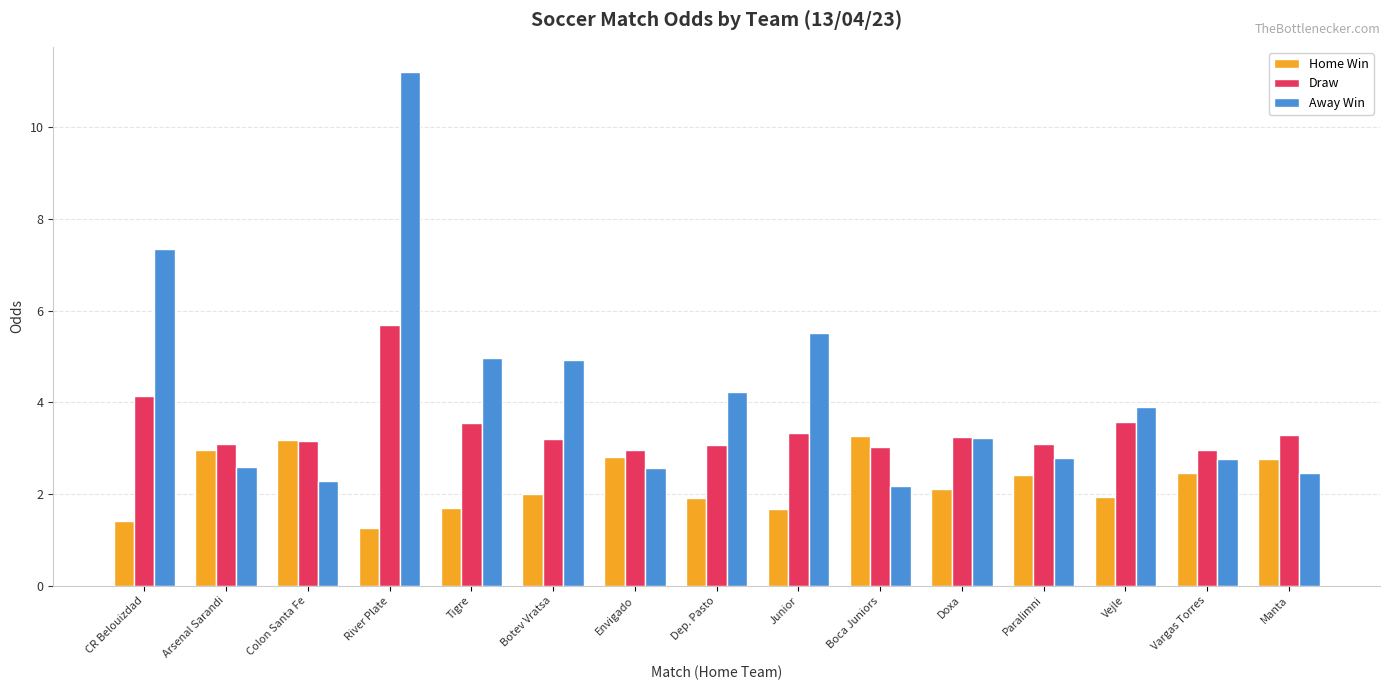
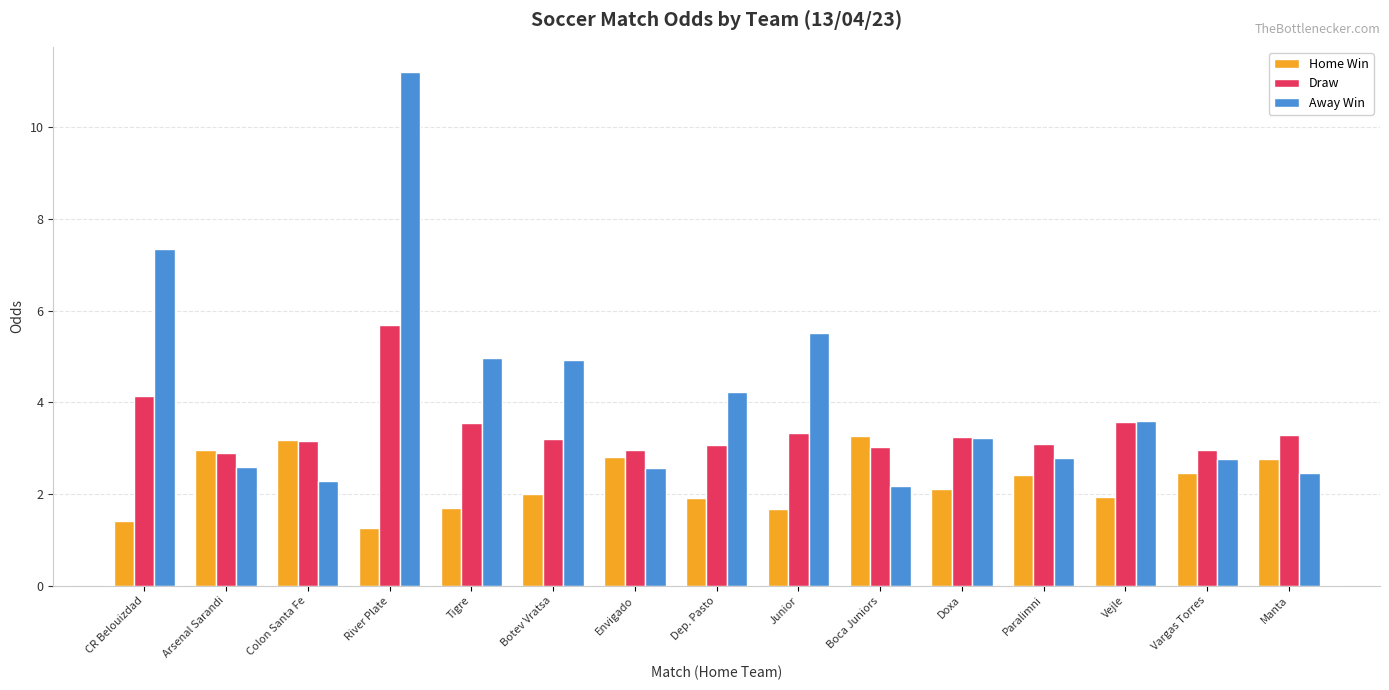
Draw, Arsenal Sarandi: 3.1 -> 2.9
Away Win, Vejle: 3.9 -> 3.6
